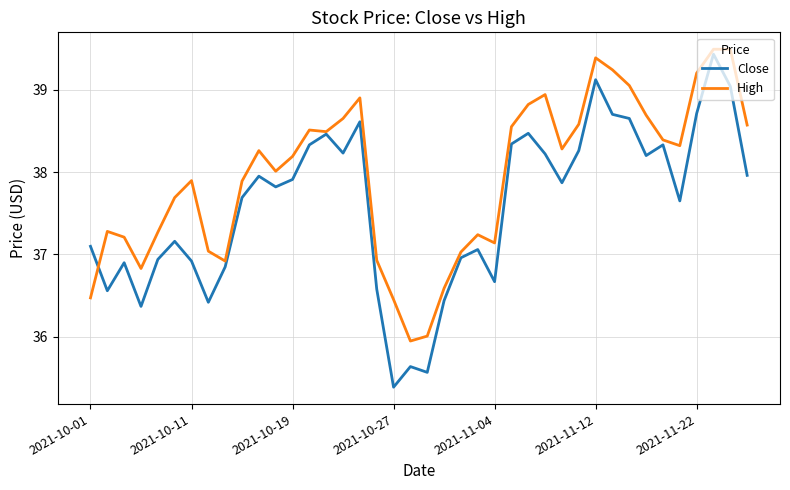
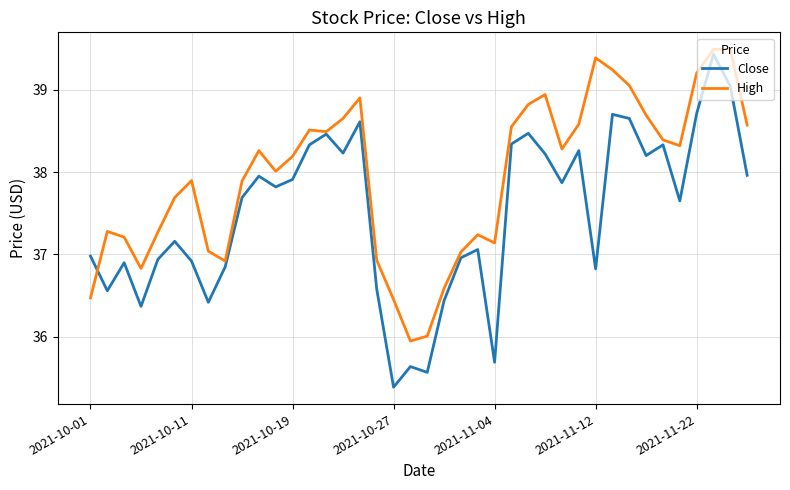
Close, 2021-10-01: 37.1 -> 37.0
Close, 2021-11-04: 36.7 -> 35.7
Close, 2021-11-12: 39.1 -> 36.8
